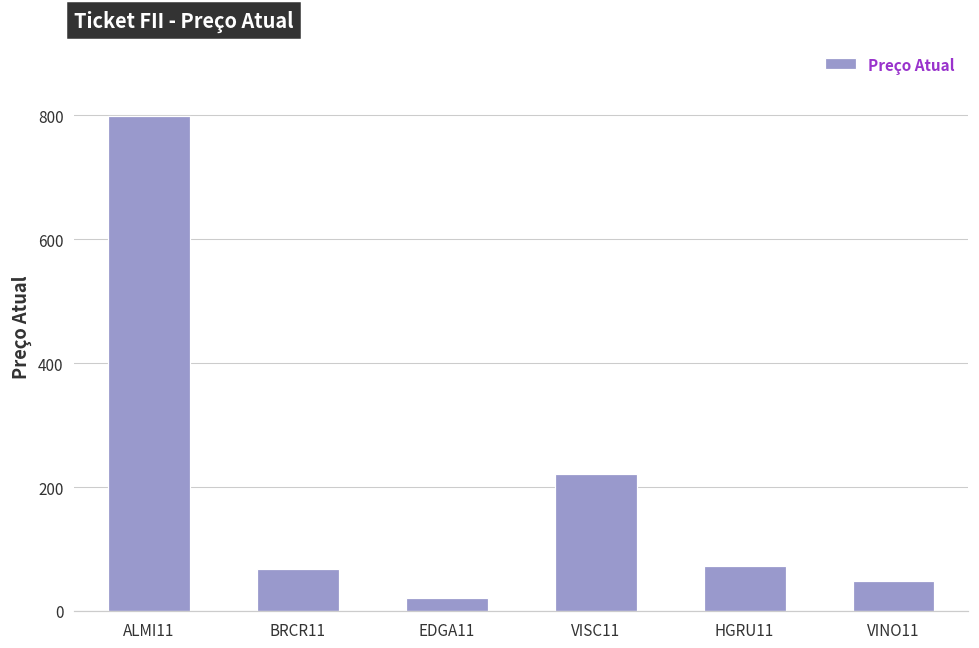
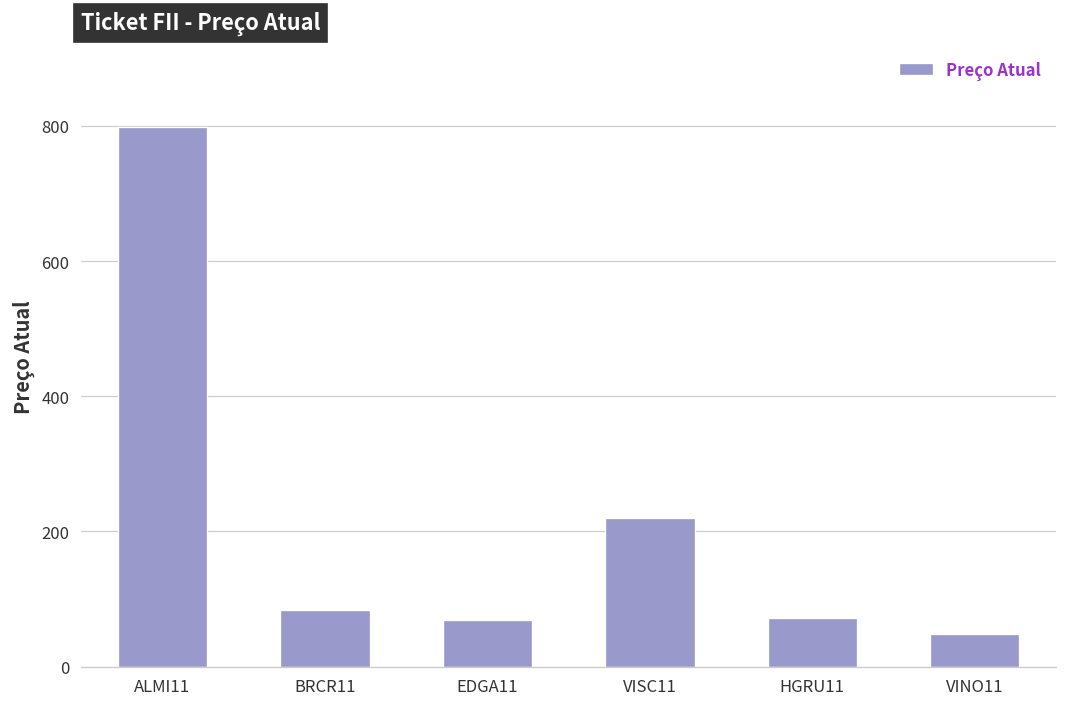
BRCR11: 70 -> 80
EDGA11: 20 -> 70
